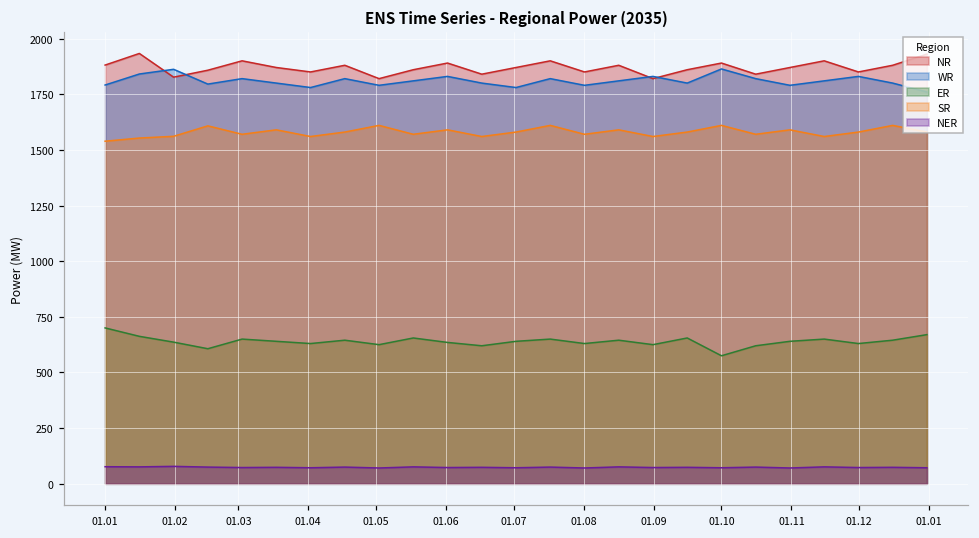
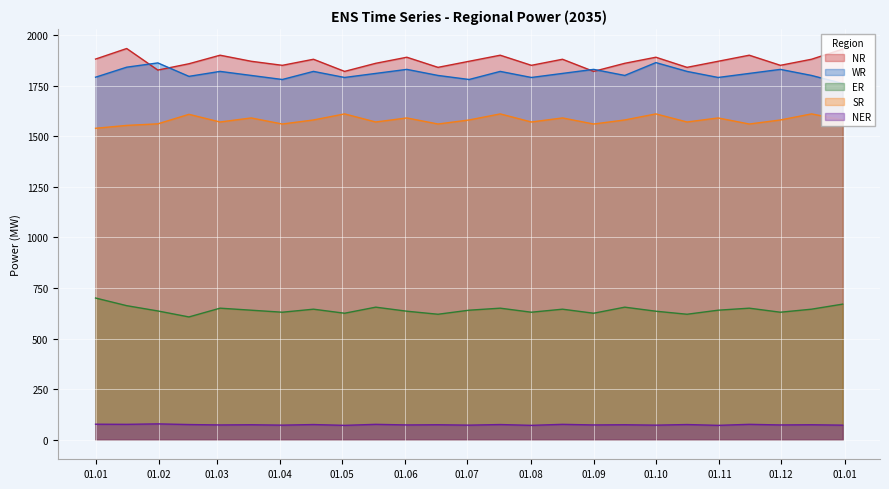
ER, 01.10: 580 -> 640
